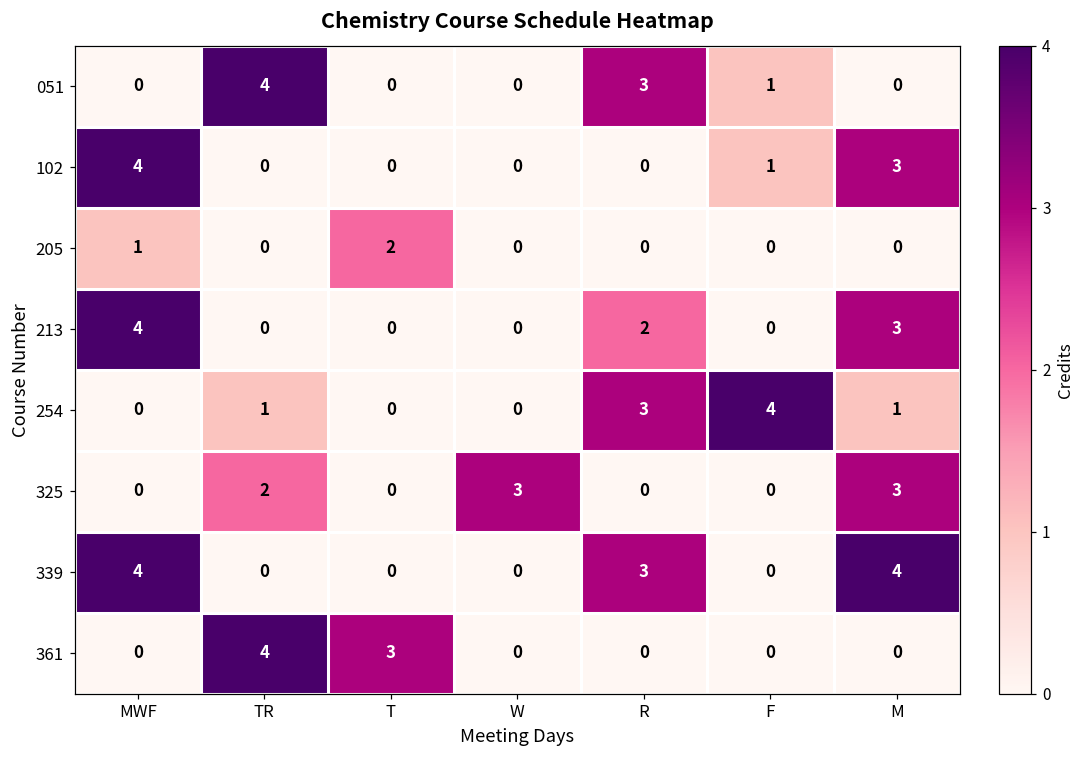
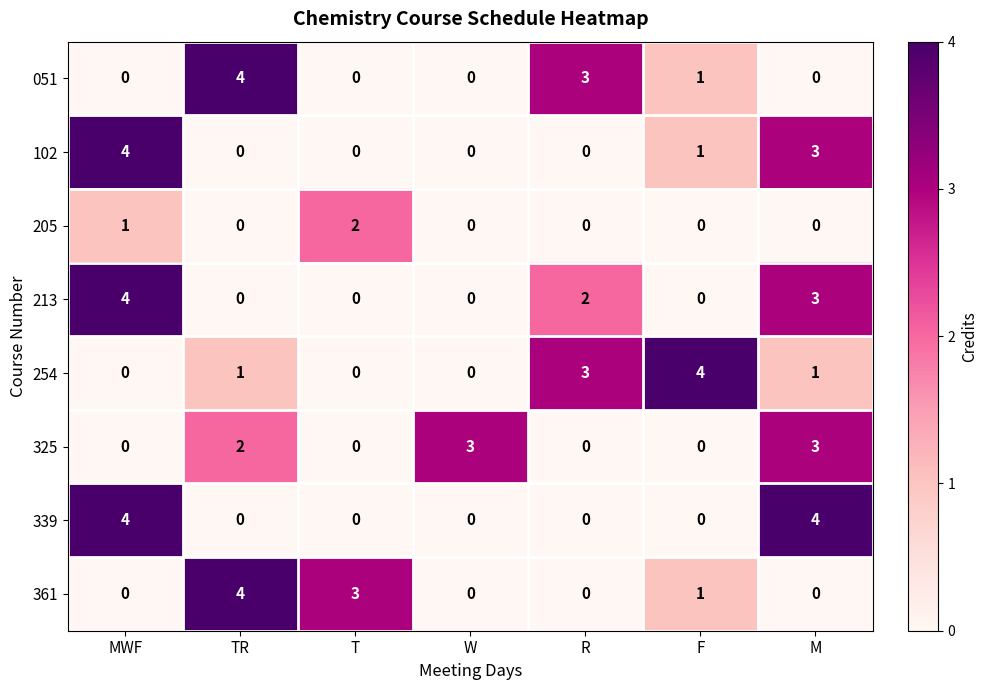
339, R: 3 -> 0
361, F: 0 -> 1
